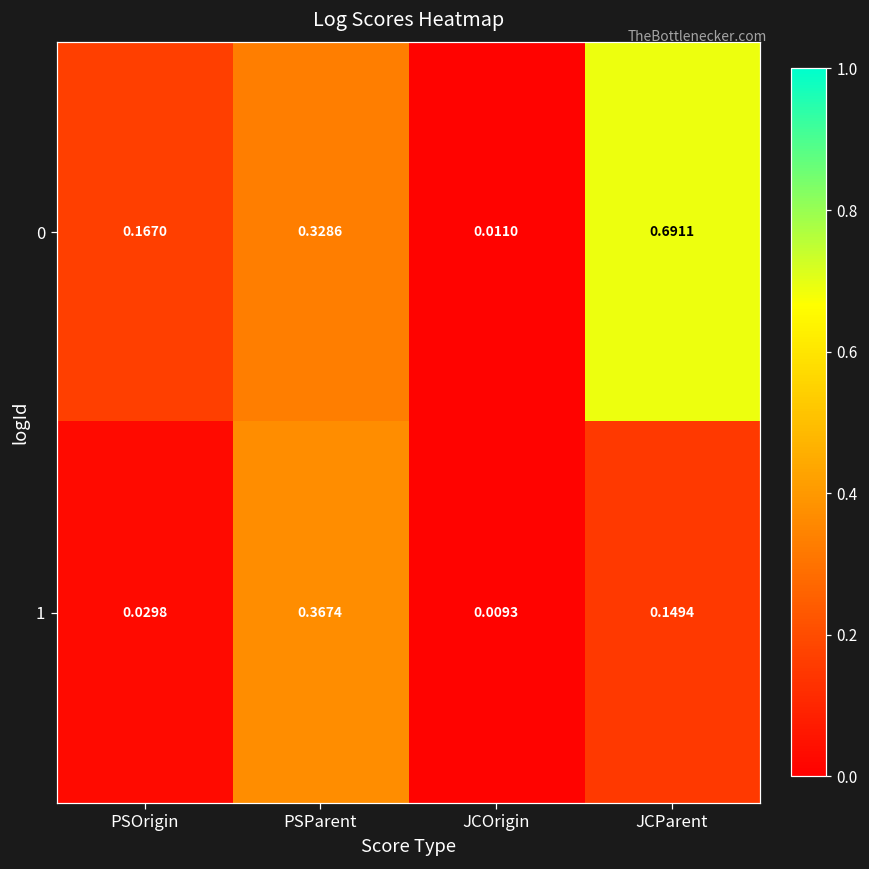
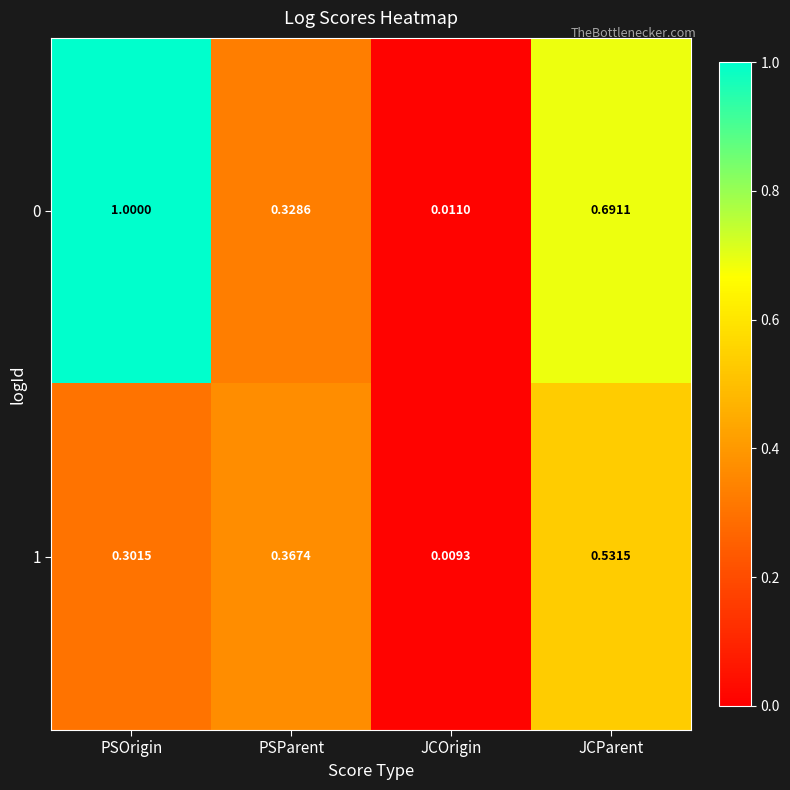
0, PSOrigin: 0.1670 -> 1.0000
1, PSOrigin: 0.0298 -> 0.3015
1, JCParent: 0.1494 -> 0.5315
